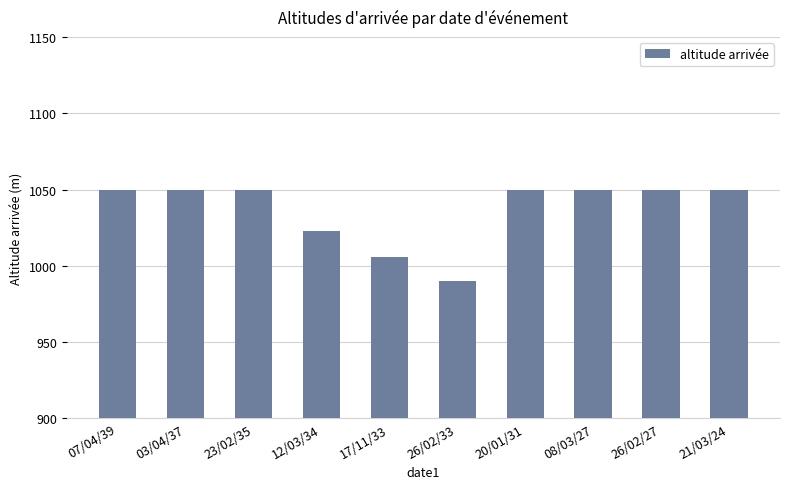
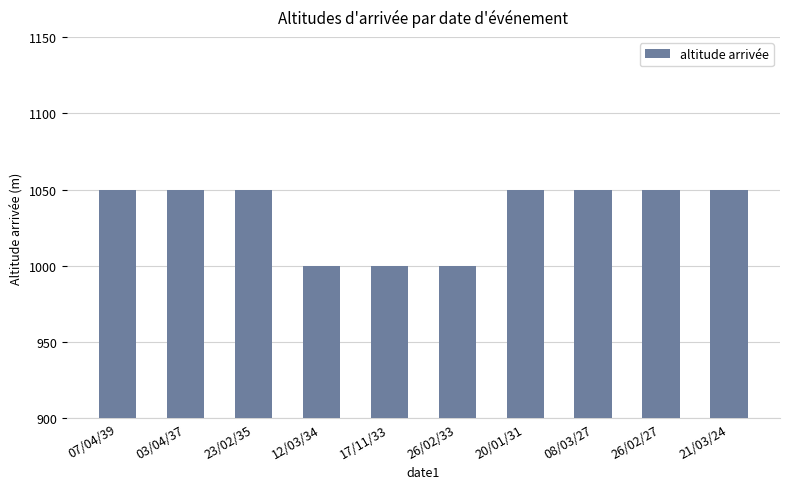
12/03/34: 1023 -> 1000
17/11/33: 1006 -> 1000
26/02/33: 990 -> 1000
